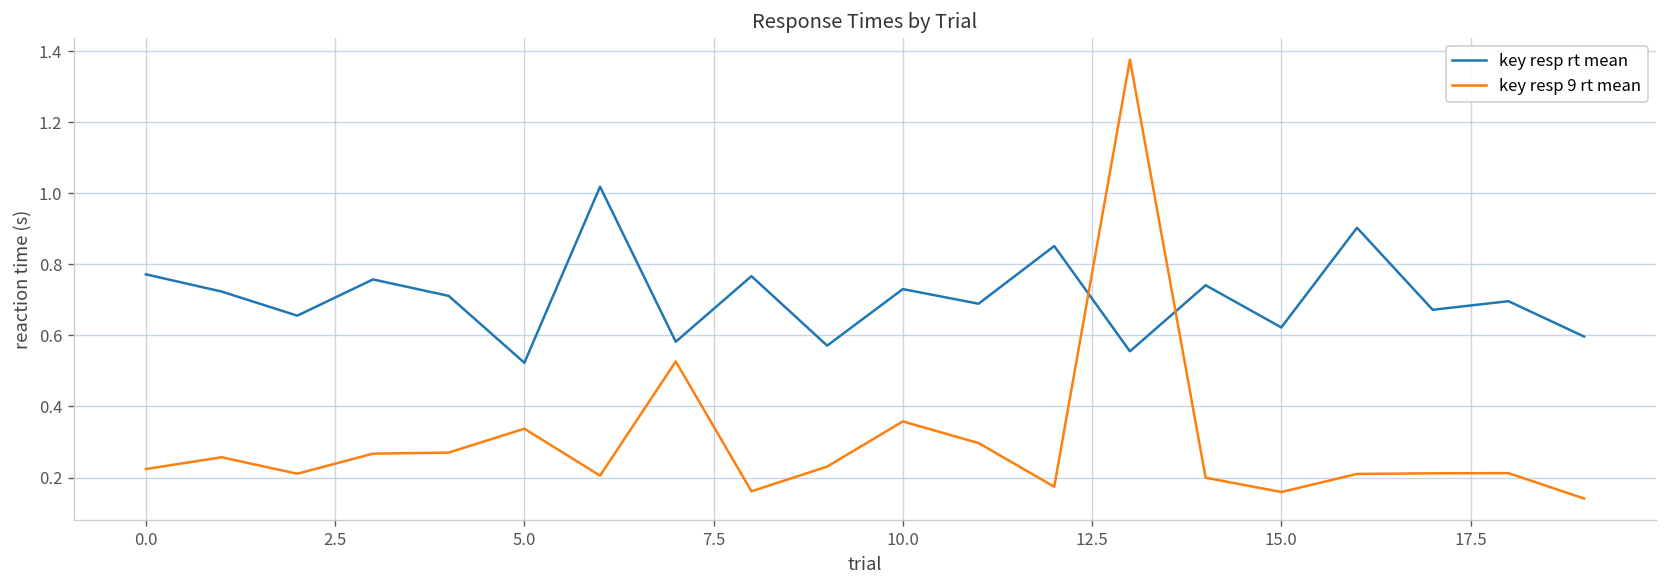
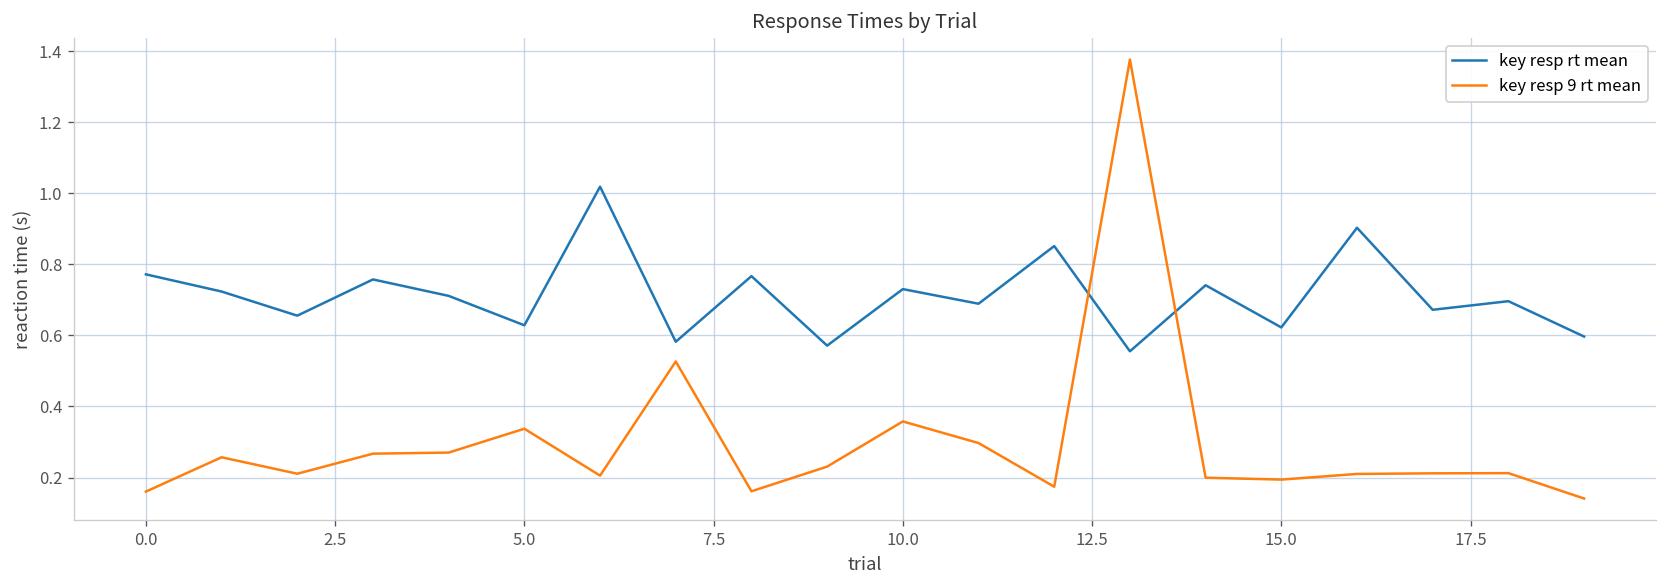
key resp 9 rt mean, 0.0: 0.22 -> 0.16
key resp rt mean, 5.0: 0.52 -> 0.63
key resp 9 rt mean, 15.0: 0.16 -> 0.19
